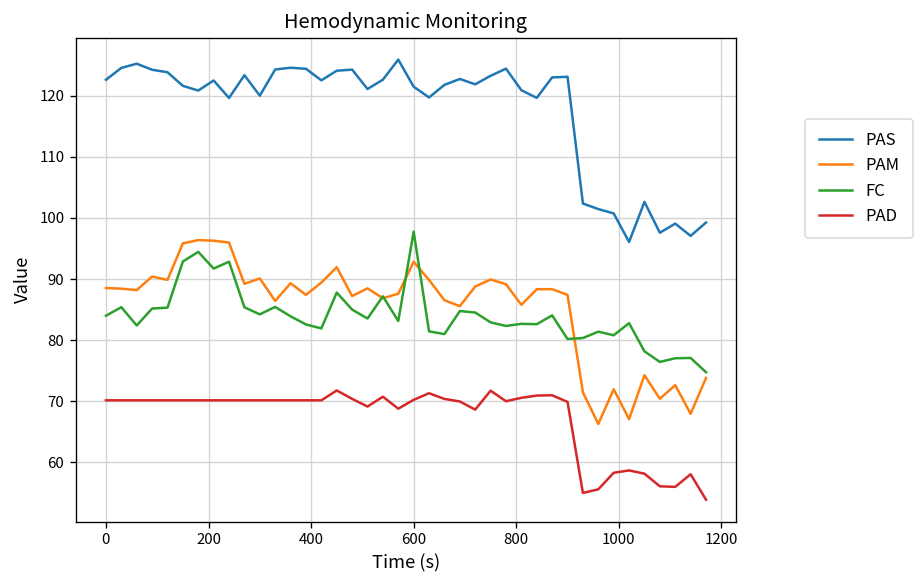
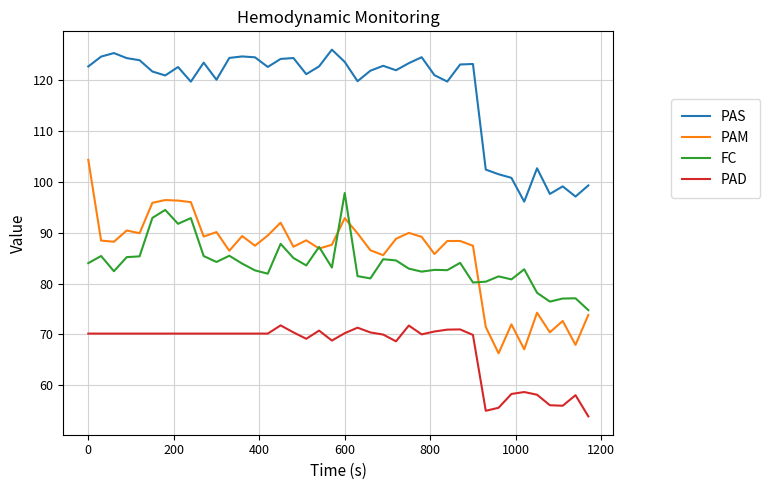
PAM, 0: 89 -> 104
PAS, 600: 121 -> 124
